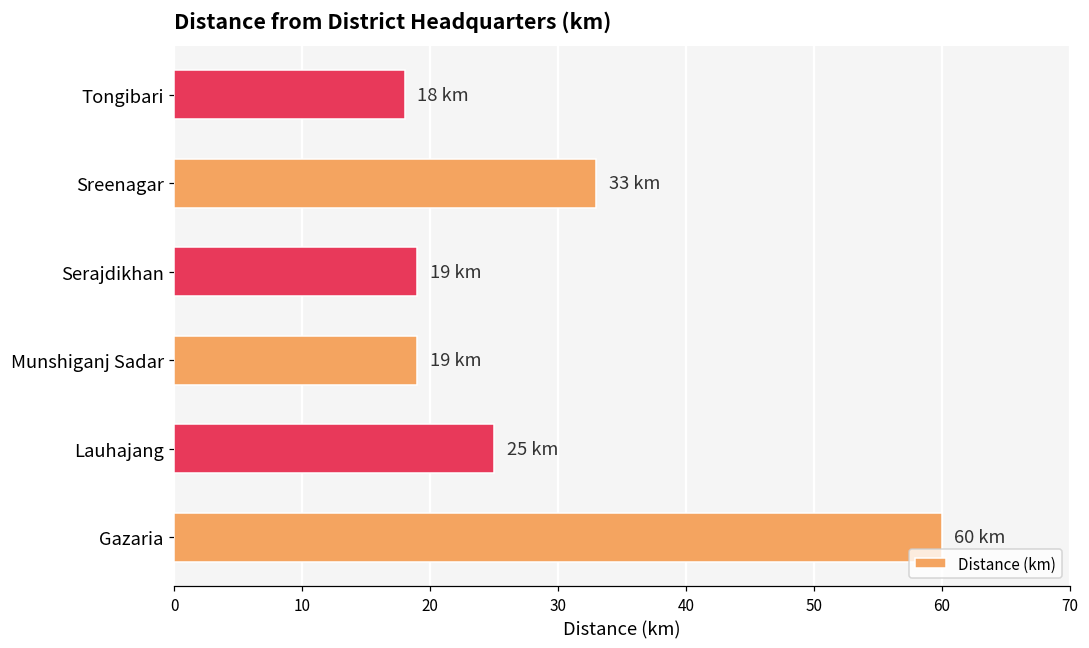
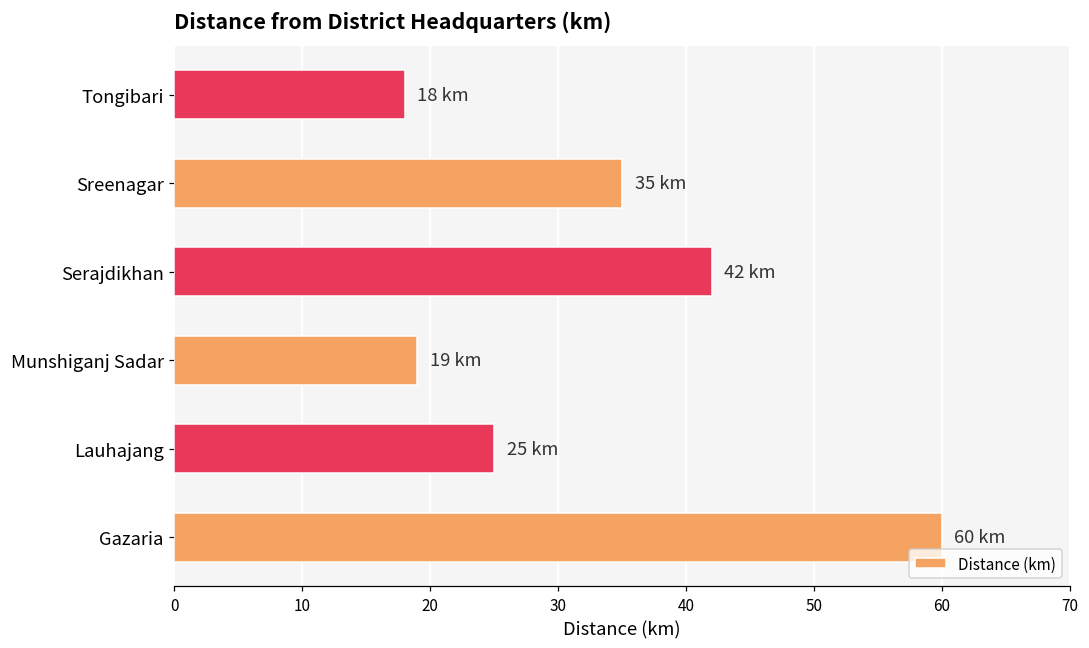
Sreenagar: 33 -> 35
Serajdikhan: 19 -> 42
